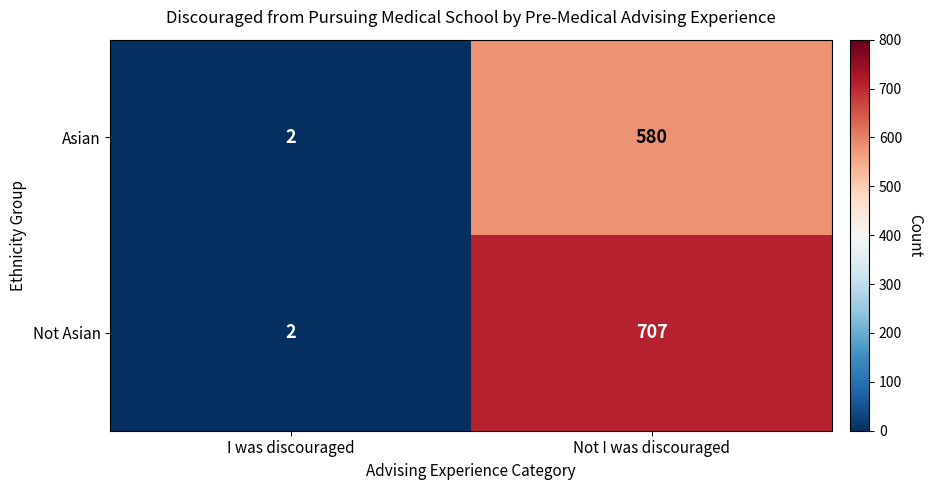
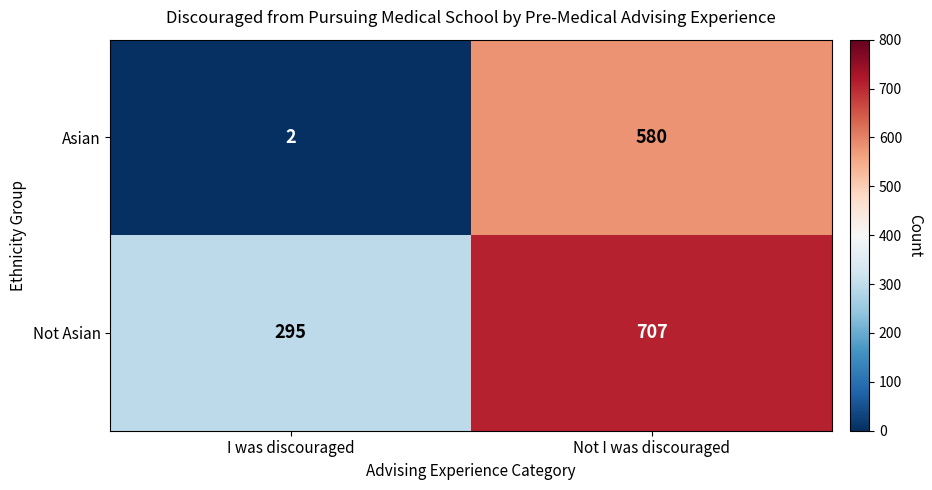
Not Asian, I was discouraged: 2 -> 295
